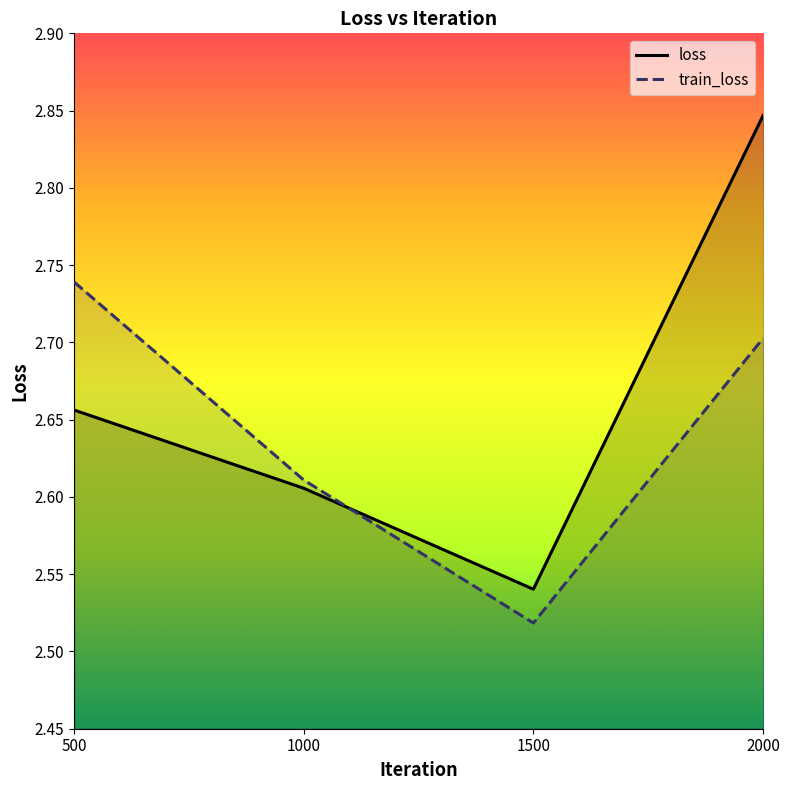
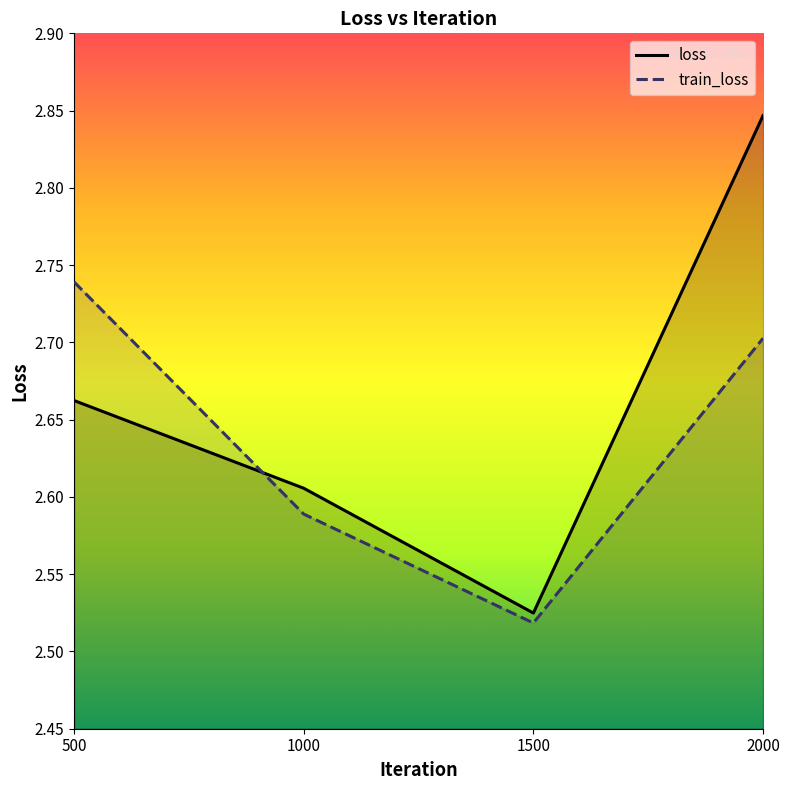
loss, 500: 2.656 -> 2.662
train_loss, 1000: 2.611 -> 2.589
loss, 1500: 2.540 -> 2.525
